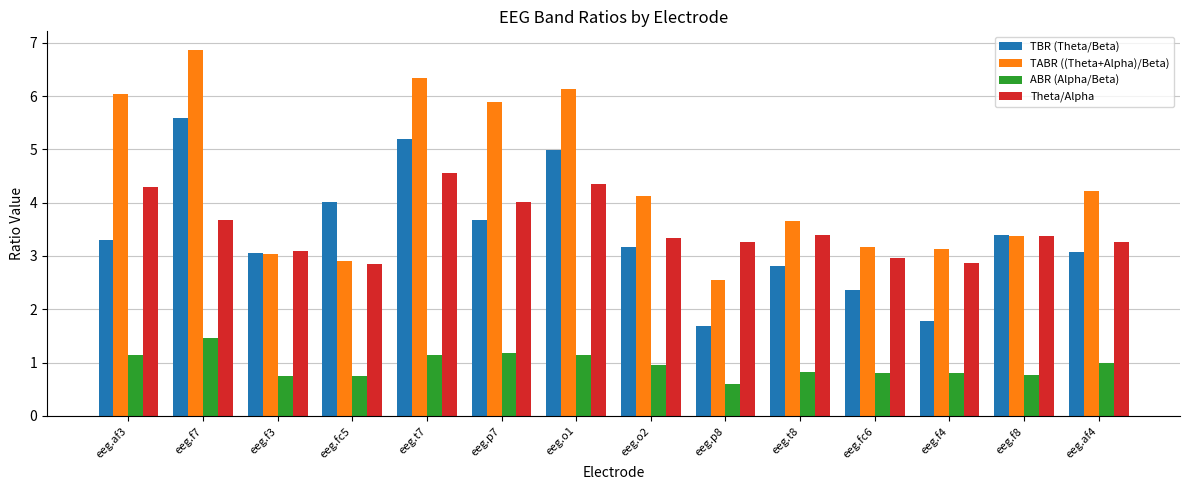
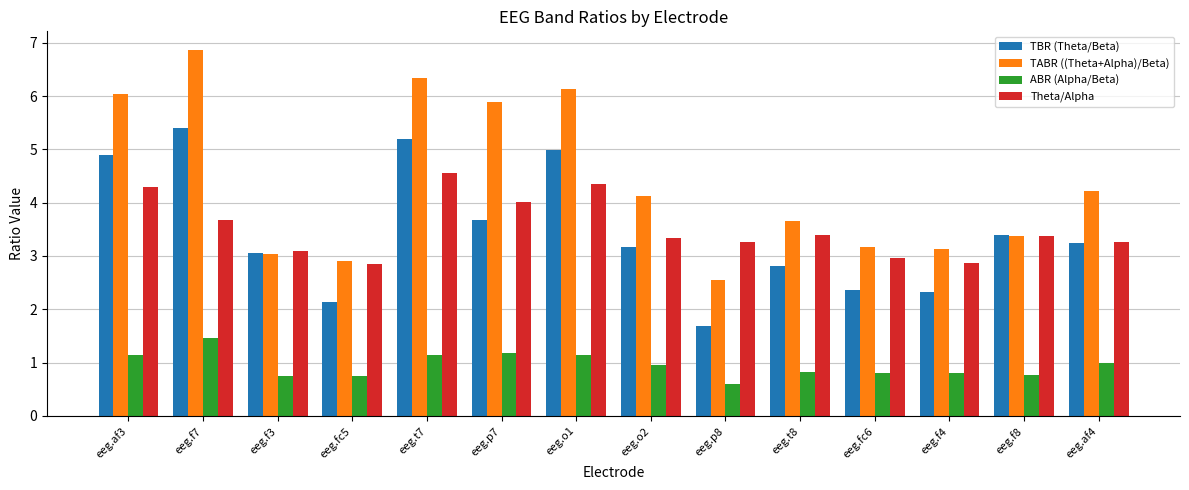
TBR (Theta/Beta), eeg.af3: 3.3 -> 4.9
TBR (Theta/Beta), eeg.f7: 5.6 -> 5.4
TBR (Theta/Beta), eeg.fc5: 4.0 -> 2.1
TBR (Theta/Beta), eeg.f4: 1.8 -> 2.3
TBR (Theta/Beta), eeg.af4: 3.1 -> 3.2
